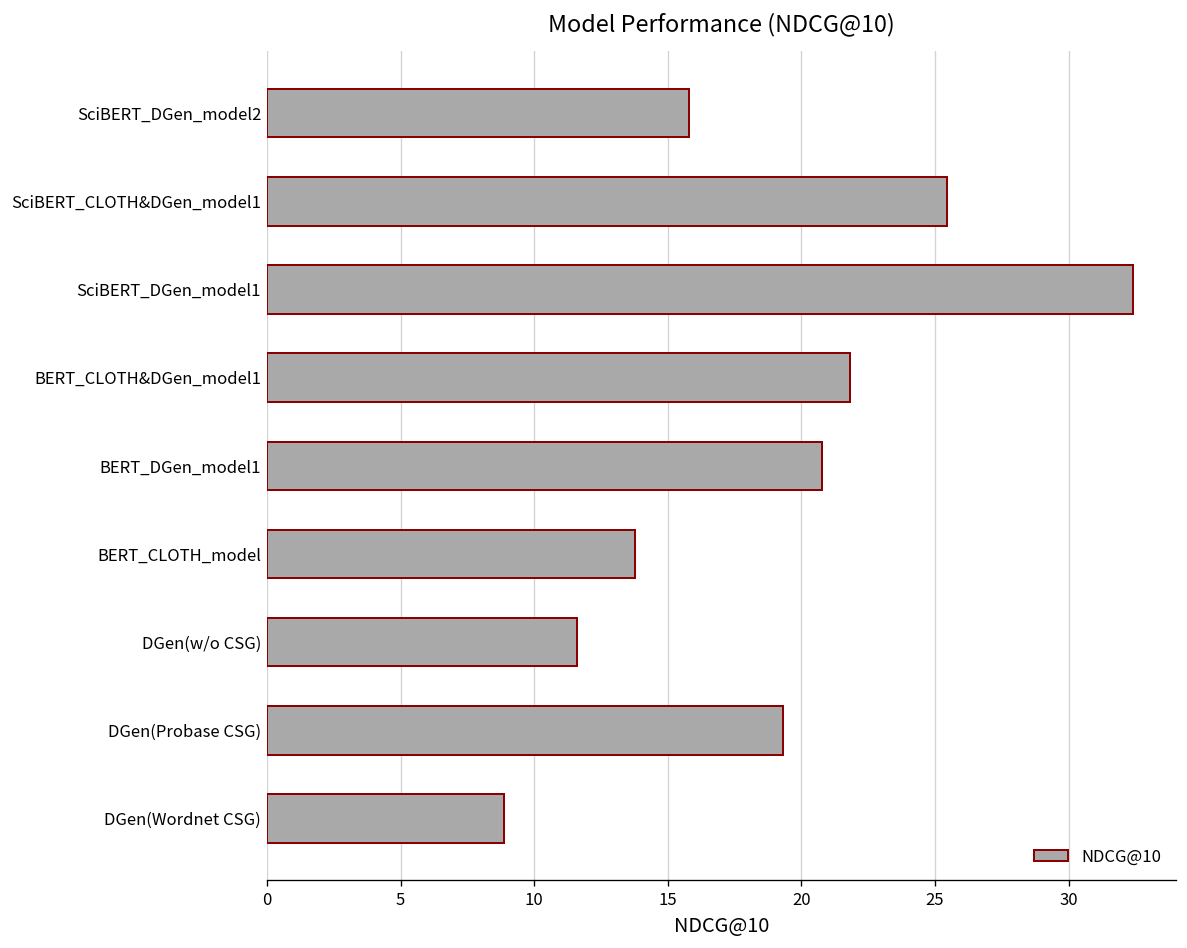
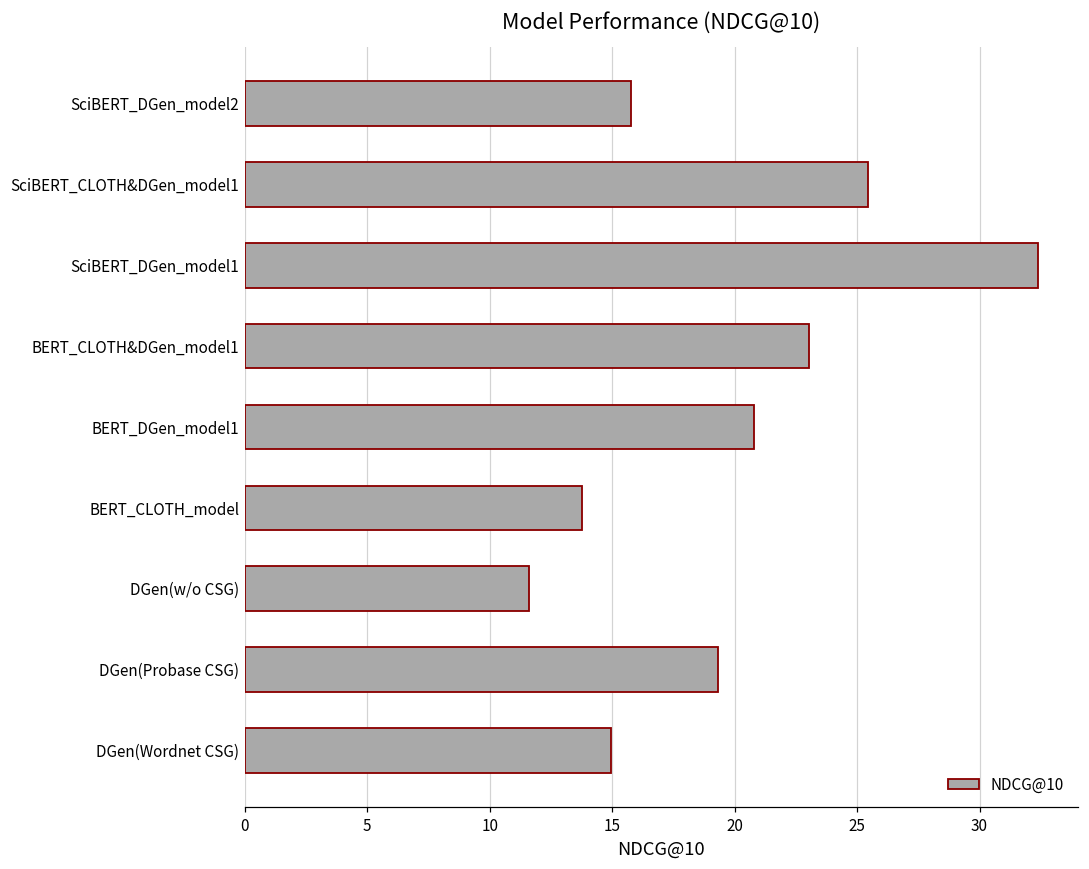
BERT_CLOTH&DGen_model1: 21.8 -> 23.0
DGen(Wordnet CSG): 8.9 -> 14.9
